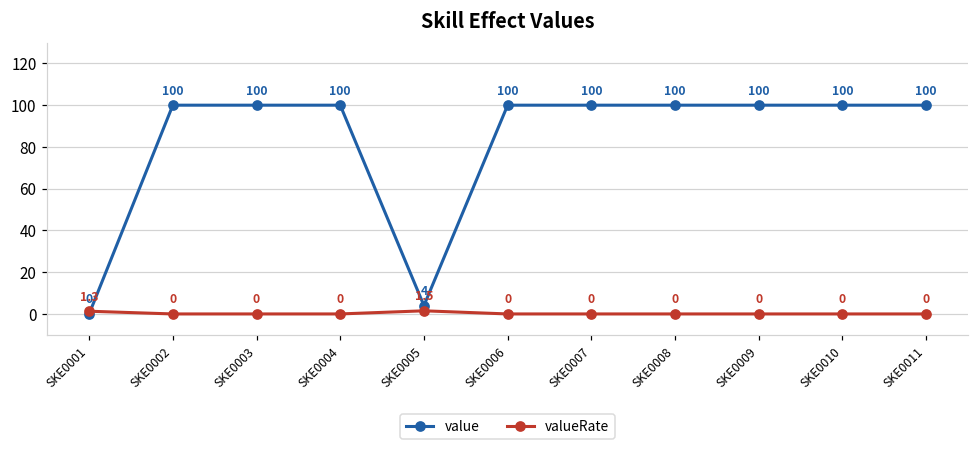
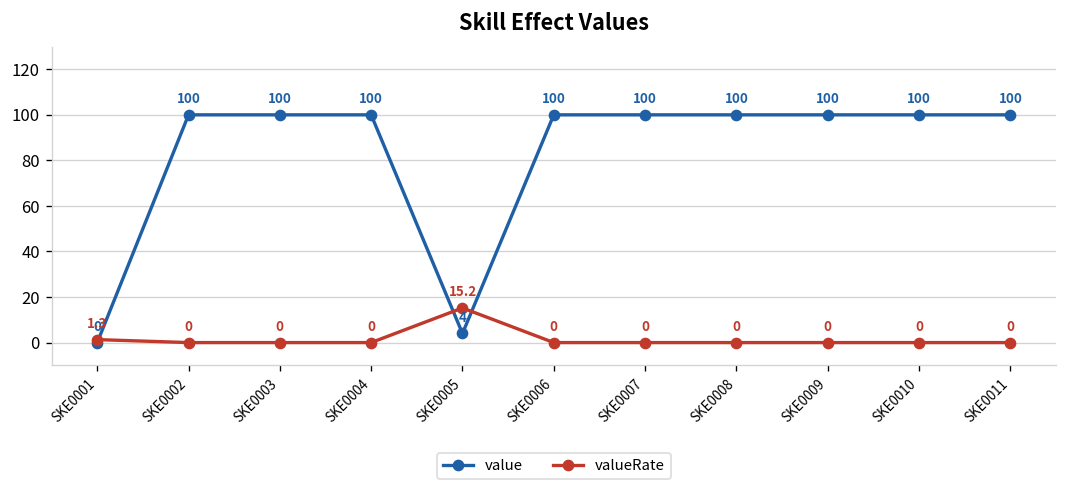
valueRate, SKE0005: 1.5 -> 15.2
